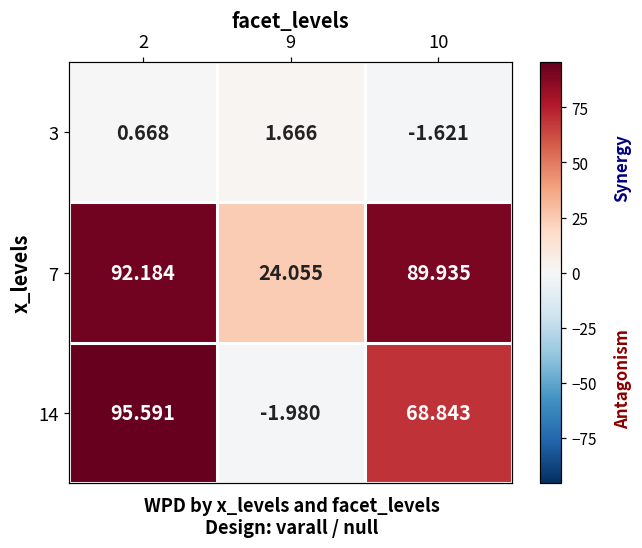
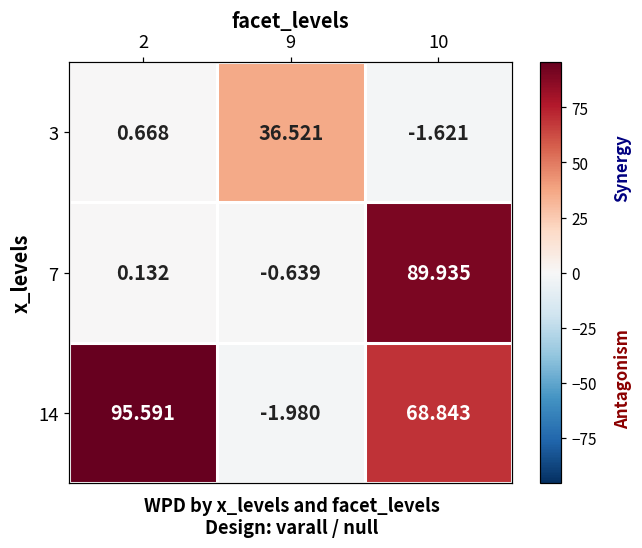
3, 9: 1.666 -> 36.521
7, 2: 92.184 -> 0.132
7, 9: 24.055 -> -0.639
